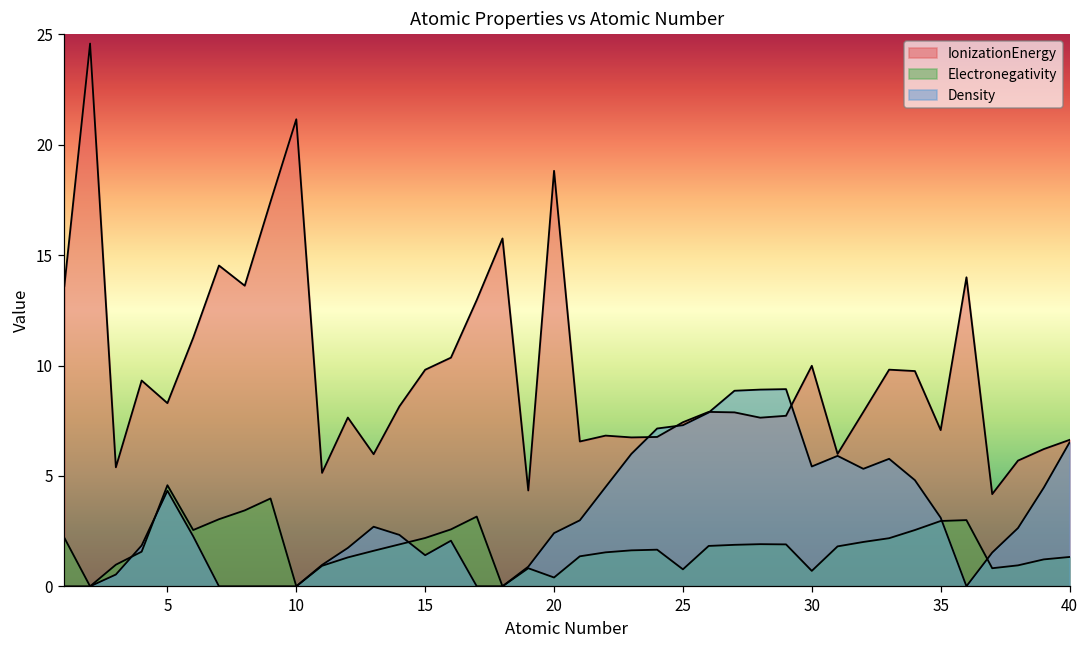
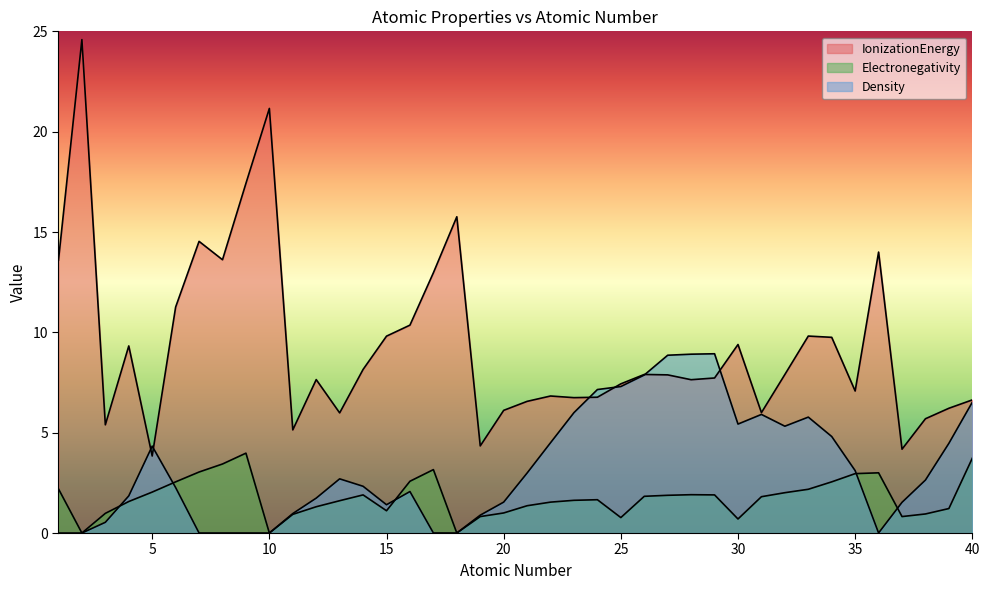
IonizationEnergy, 5: 8.3 -> 3.8
Electronegativity, 5: 4.6 -> 2.0
Electronegativity, 15: 2.2 -> 1.1
IonizationEnergy, 20: 18.8 -> 6.1
Electronegativity, 20: 0.4 -> 1.0
Density, 20: 2.4 -> 1.5
IonizationEnergy, 30: 10.0 -> 9.4
Electronegativity, 40: 1.3 -> 3.7
